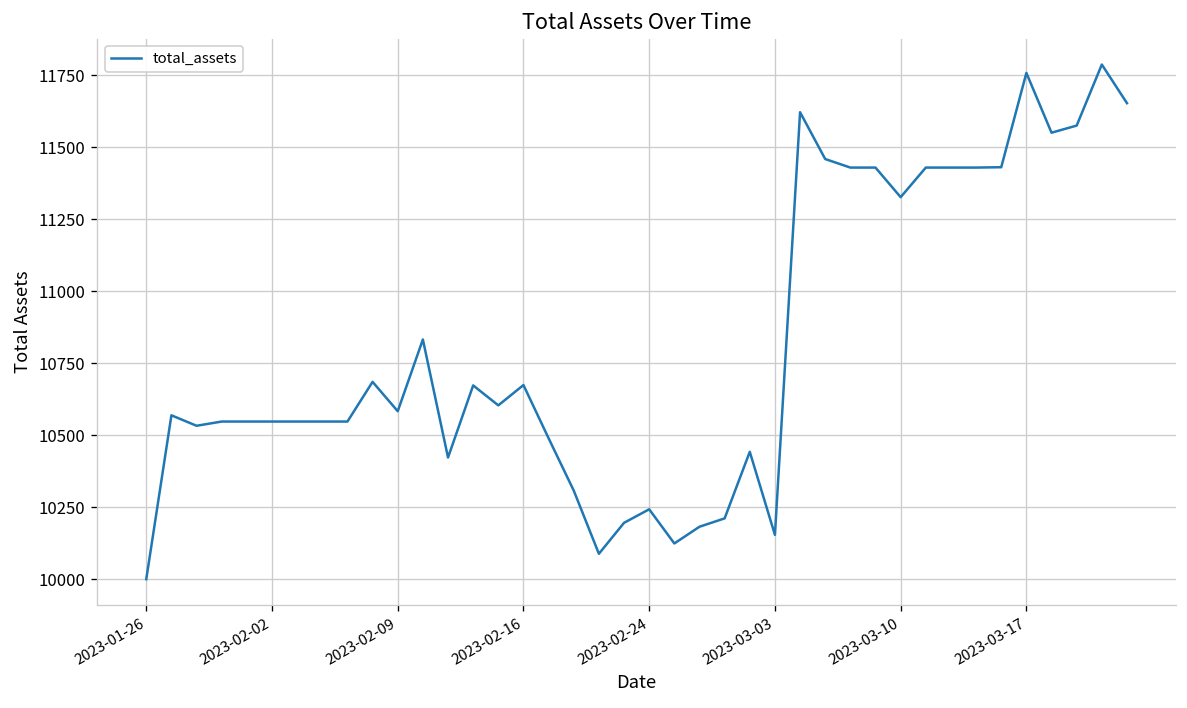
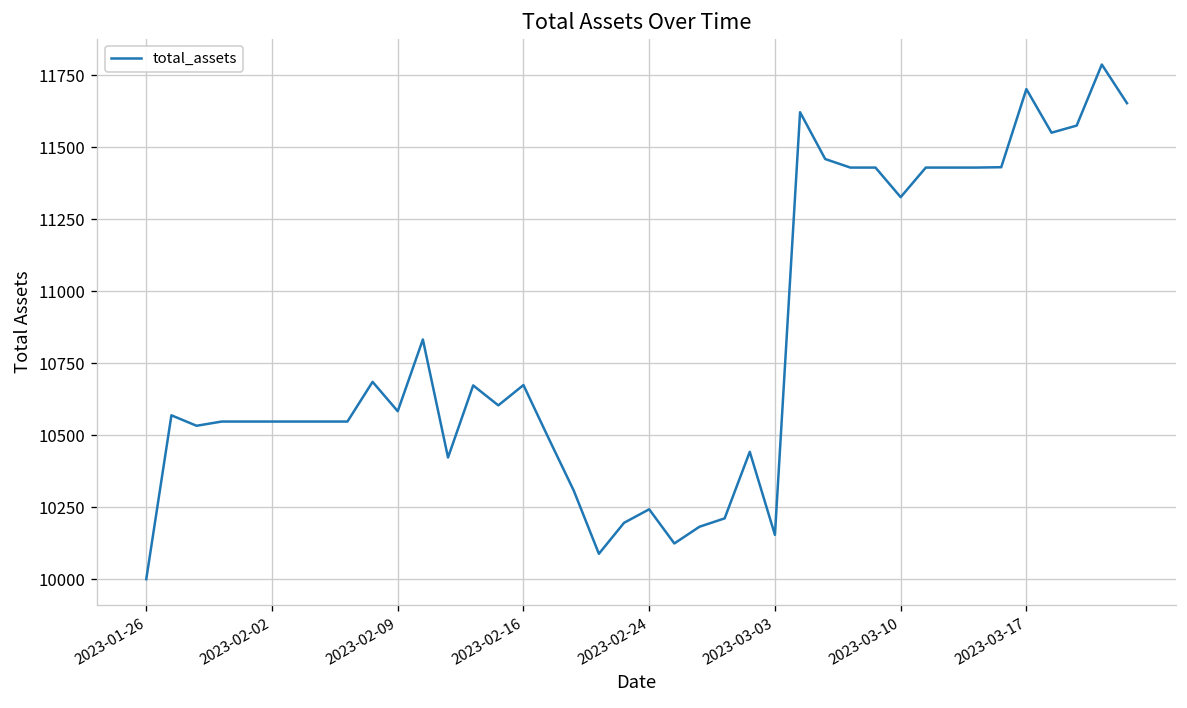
2023-03-17: 11760 -> 11700
